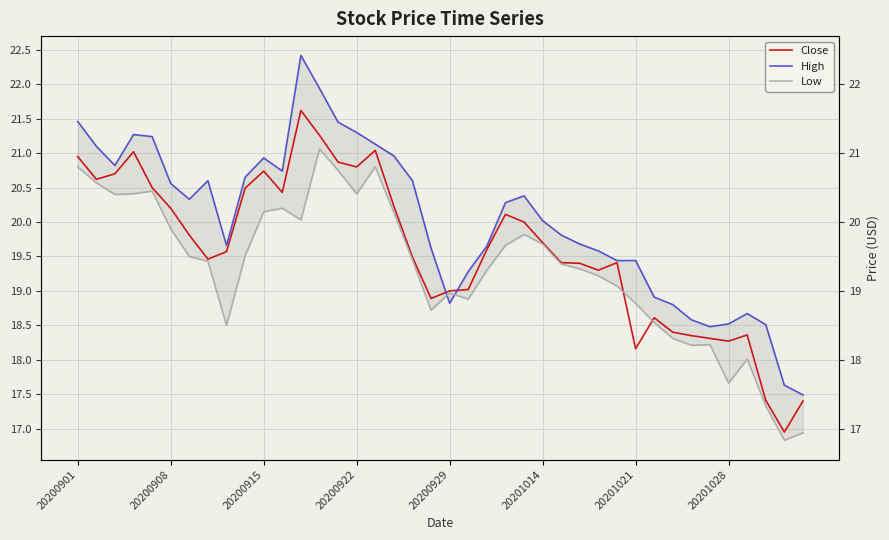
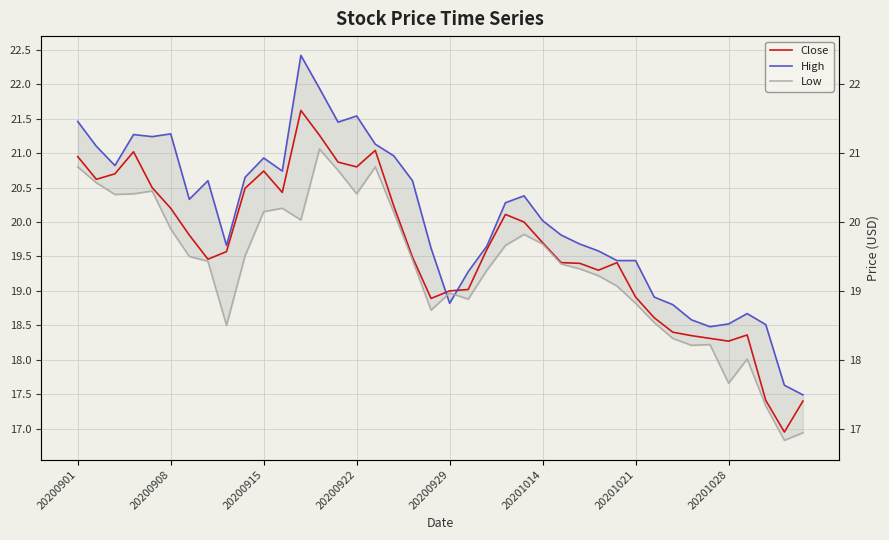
High, 20200908: 20.6 -> 21.3
High, 20200922: 21.3 -> 21.5
Close, 20201021: 18.2 -> 18.9
